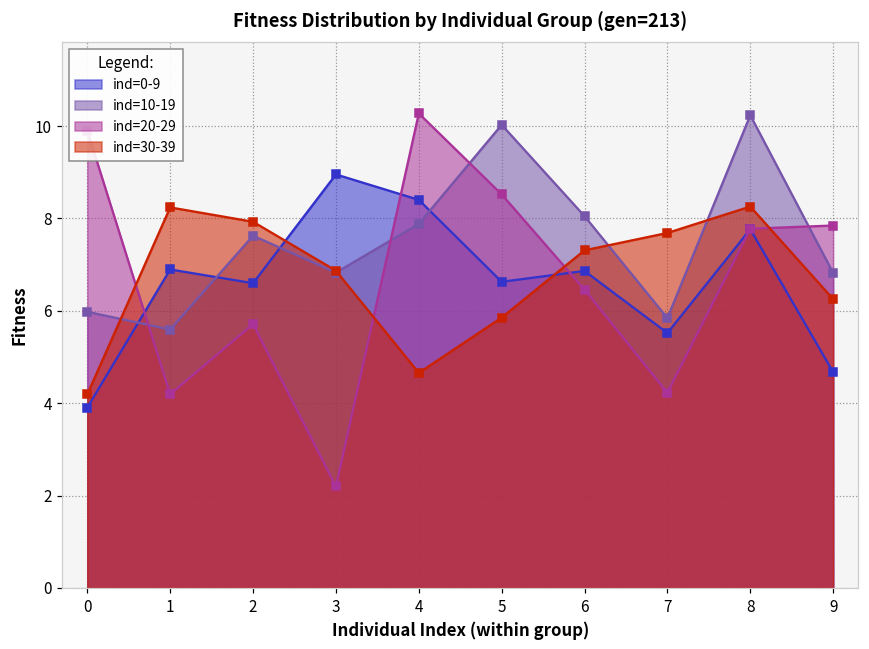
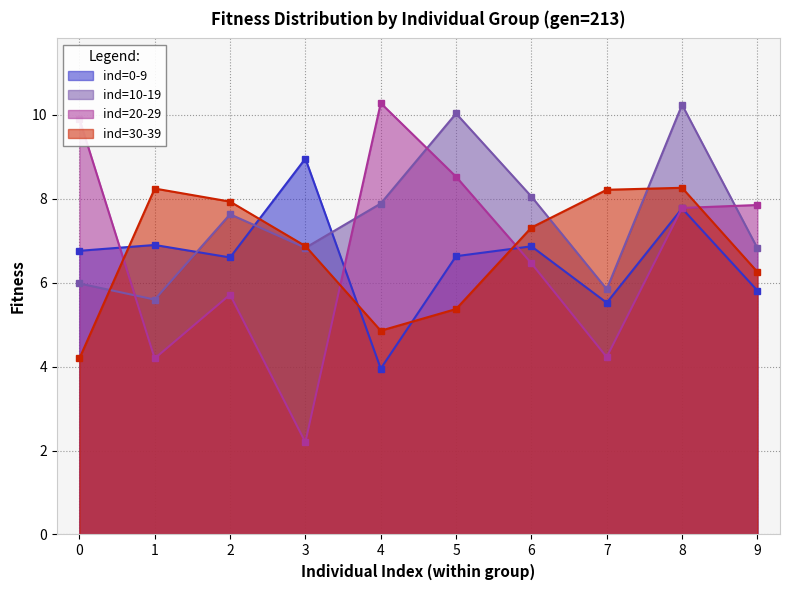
ind=0-9, 0: 3.9 -> 6.8
ind=0-9, 4: 8.4 -> 4.0
ind=30-39, 4: 4.7 -> 4.9
ind=30-39, 5: 5.9 -> 5.4
ind=30-39, 7: 7.7 -> 8.2
ind=0-9, 9: 4.7 -> 5.8
